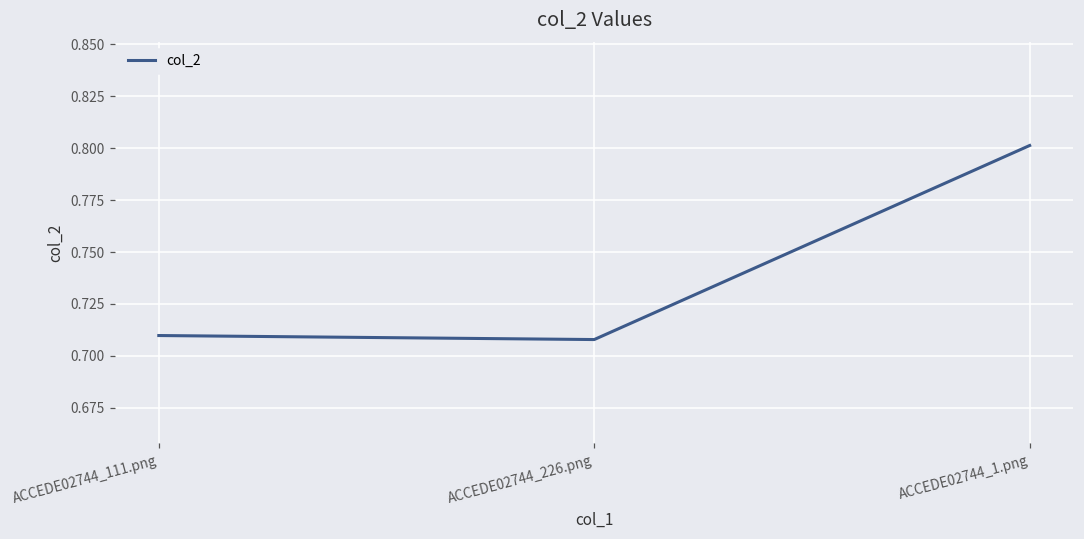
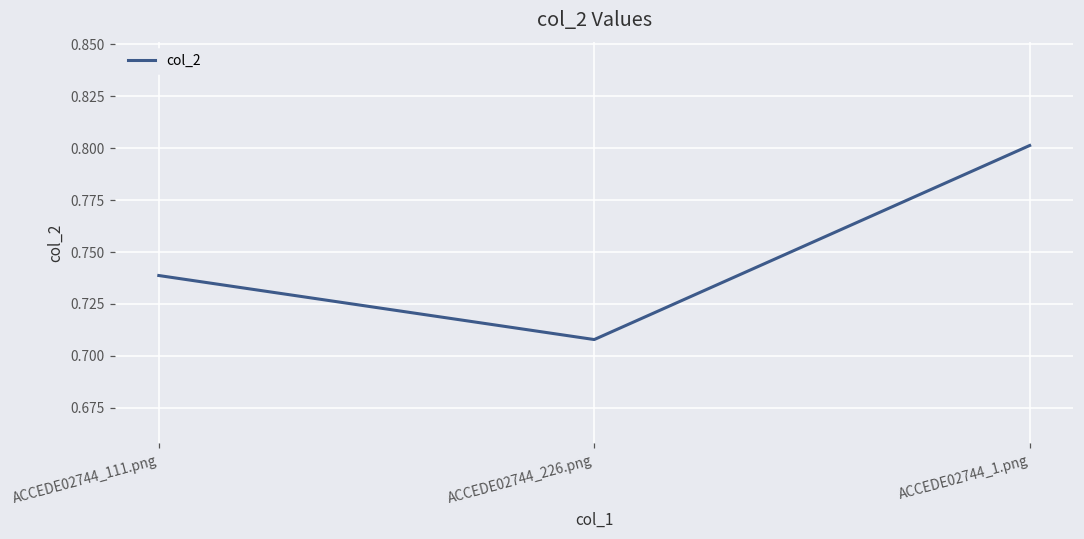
ACCEDE02744_111.png: 0.710 -> 0.739
